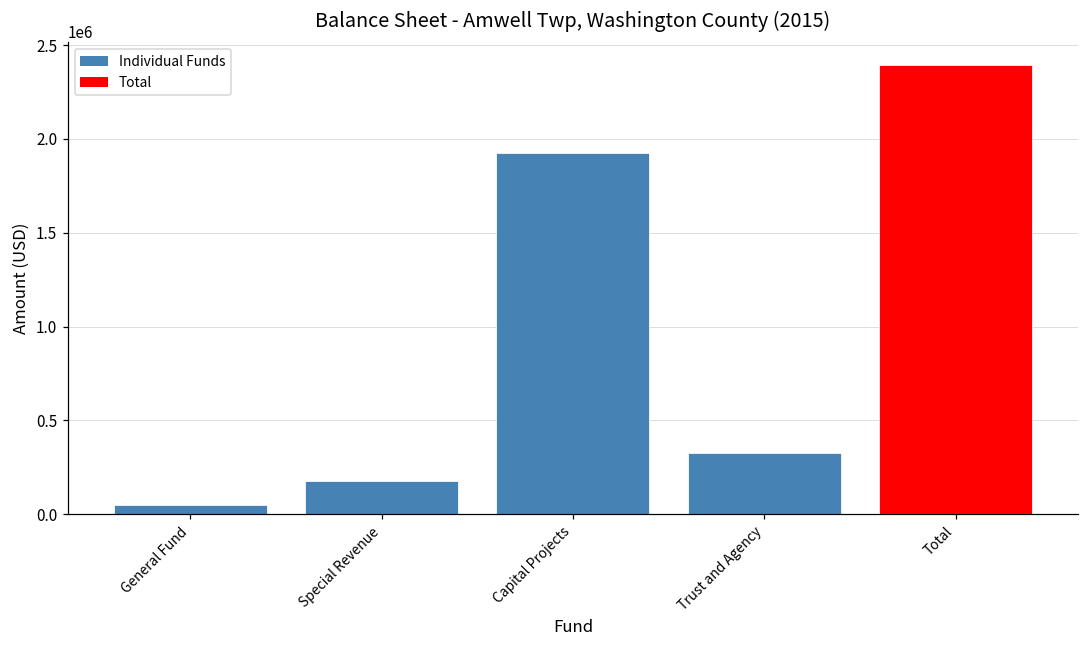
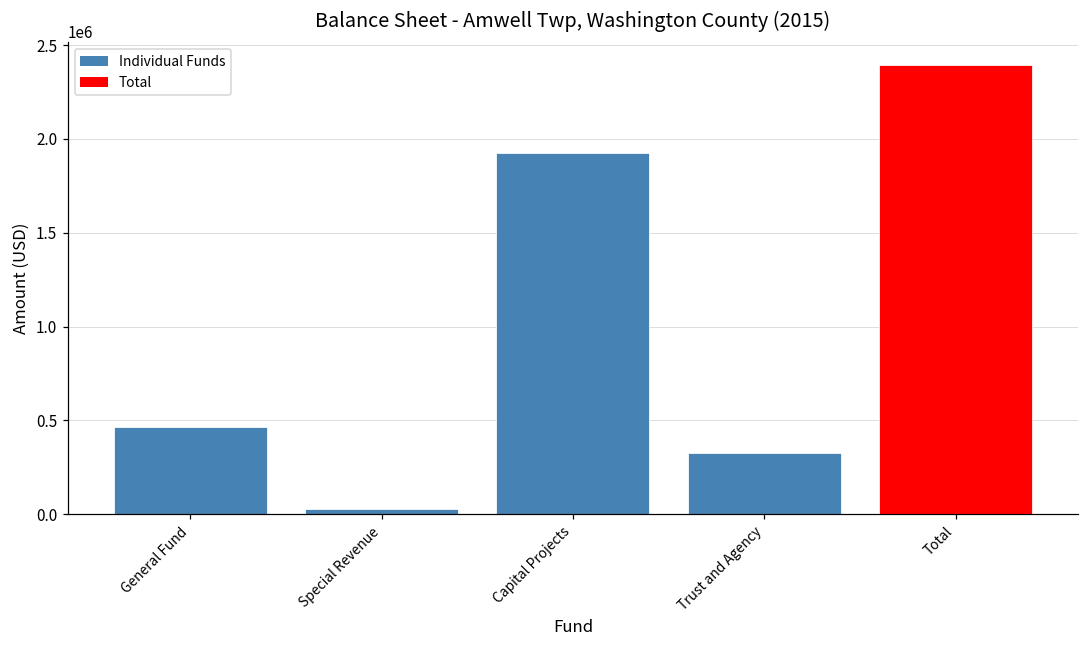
General Fund: 50000 -> 470000
Special Revenue: 180000 -> 30000
